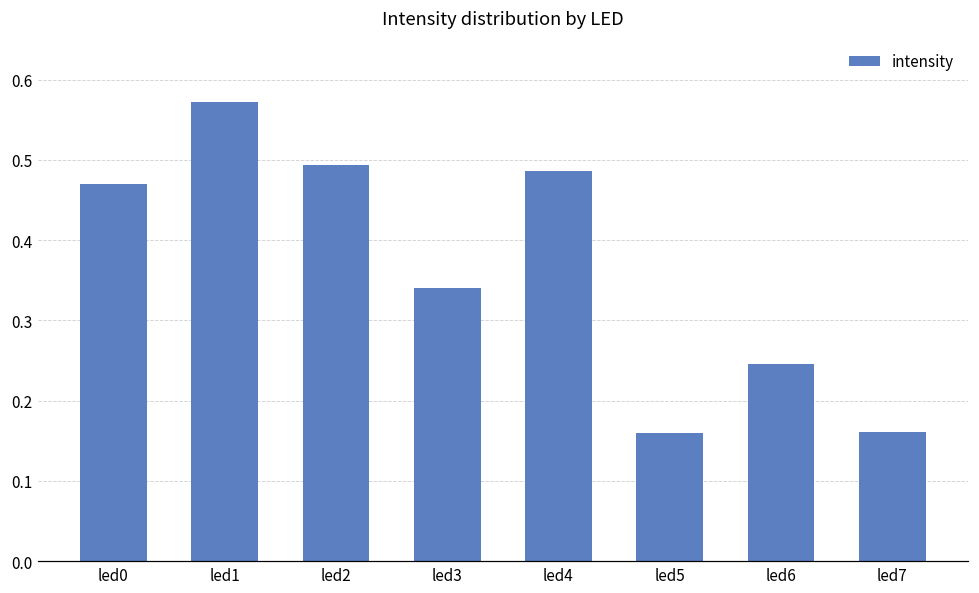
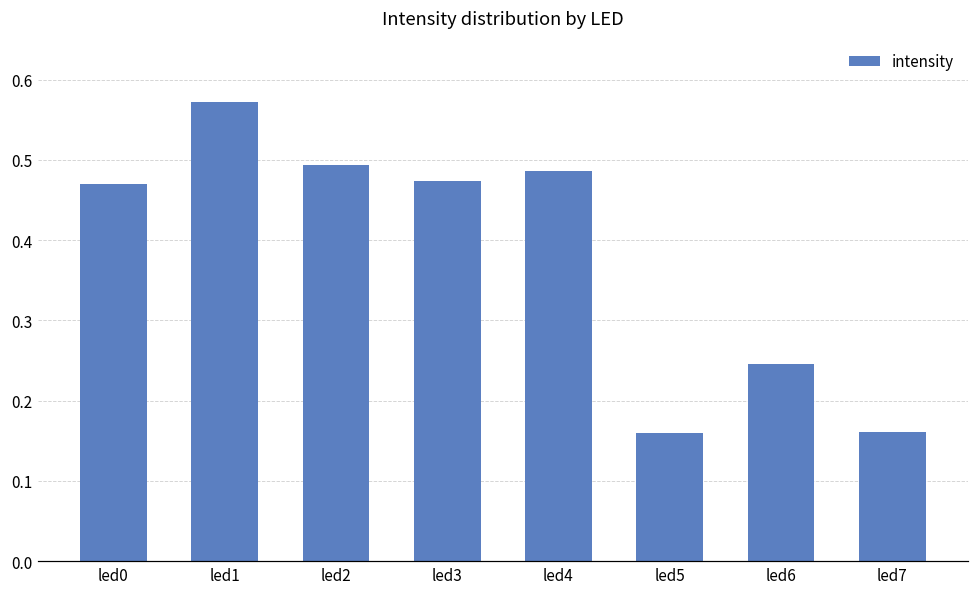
led3: 0.34 -> 0.47
